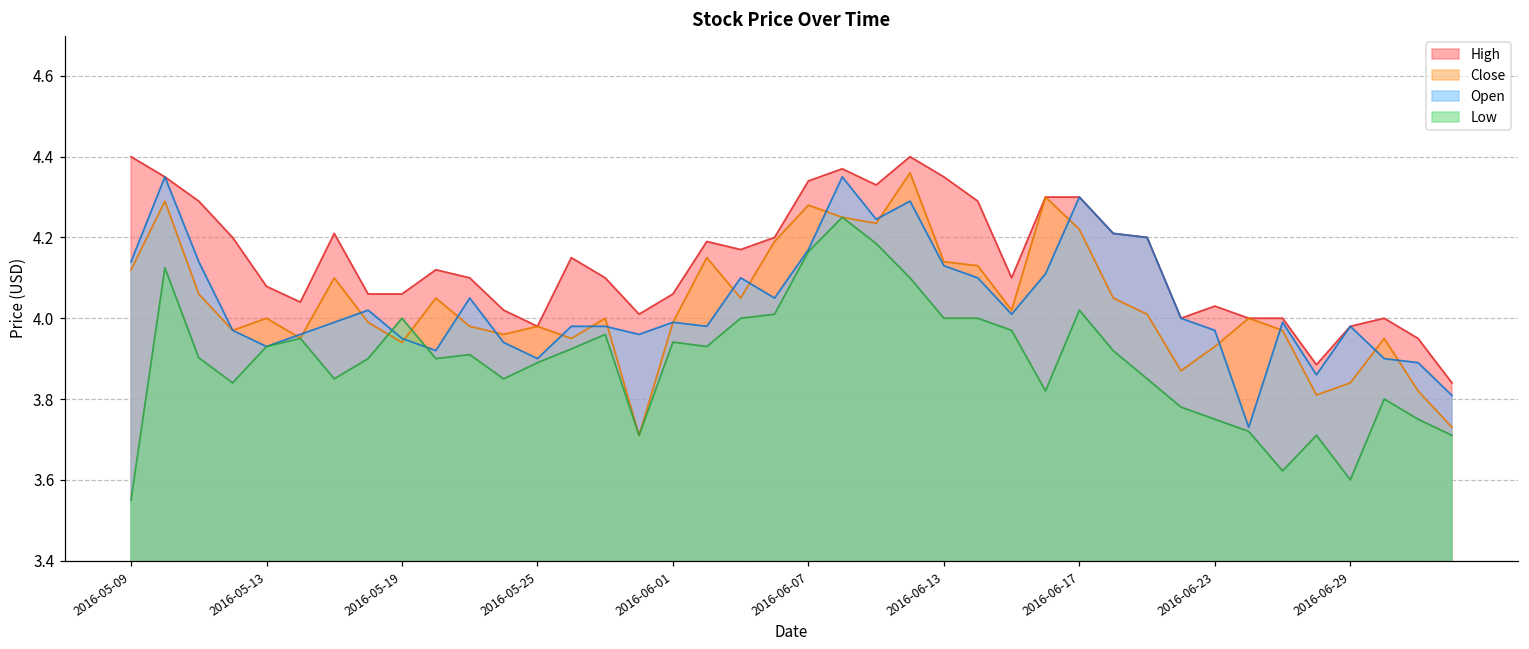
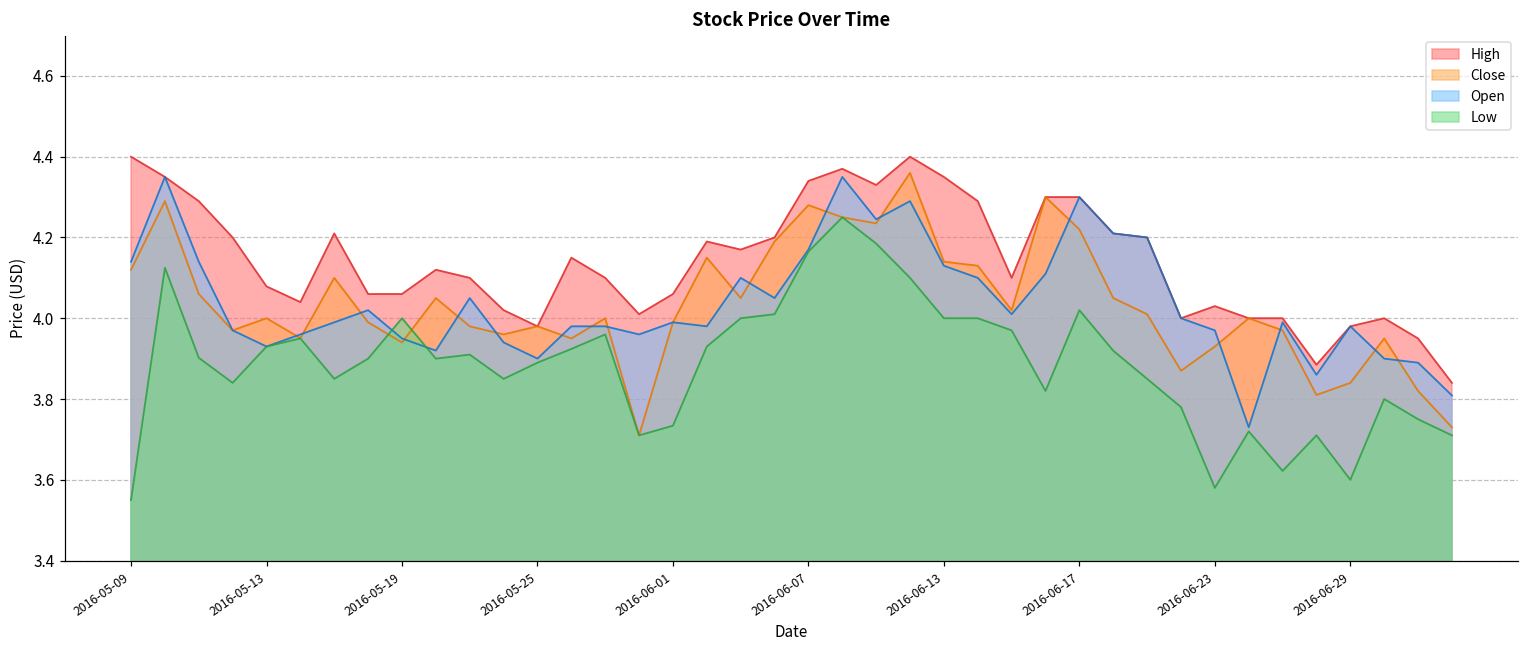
Low, 2016-06-01: 3.94 -> 3.73
Low, 2016-06-23: 3.75 -> 3.58
